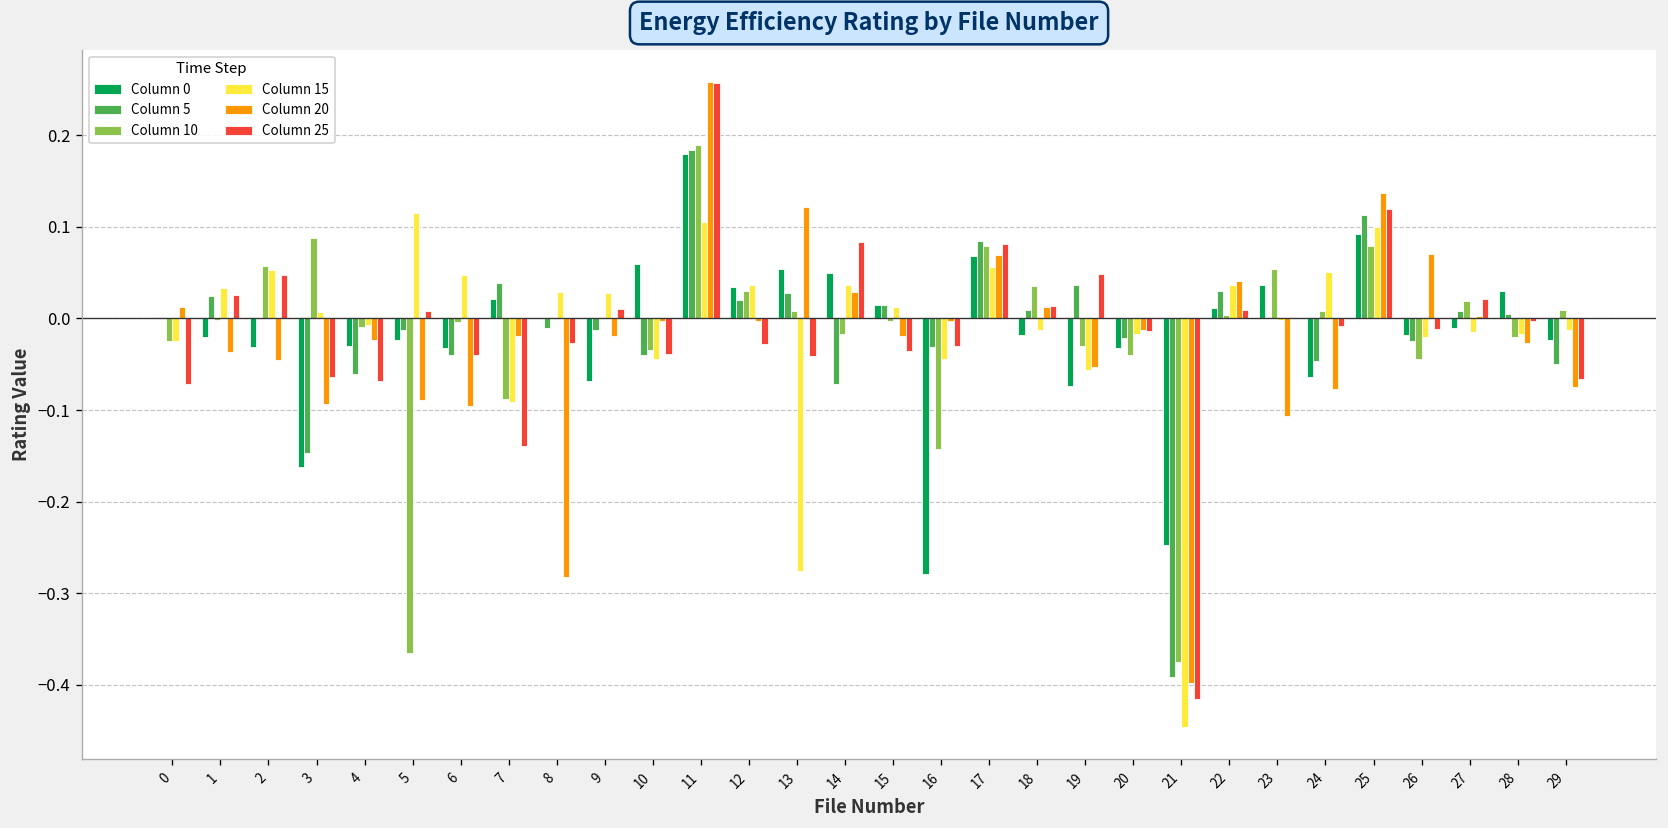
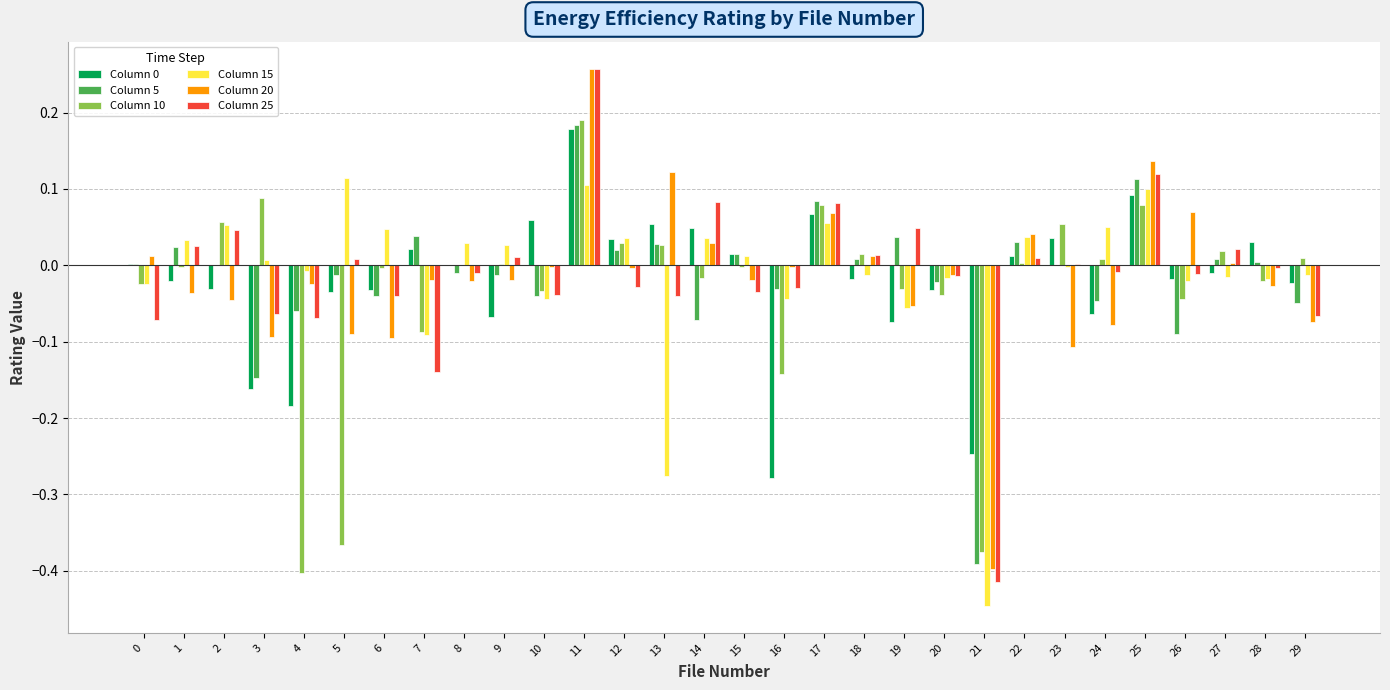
Column 0, 4: -0.03 -> -0.18
Column 10, 4: -0.01 -> -0.40
Column 0, 5: -0.02 -> -0.03
Column 20, 8: -0.28 -> -0.02
Column 25, 8: -0.03 -> -0.01
Column 10, 13: 0.01 -> 0.03
Column 10, 18: 0.04 -> 0.02
Column 5, 26: -0.02 -> -0.09
